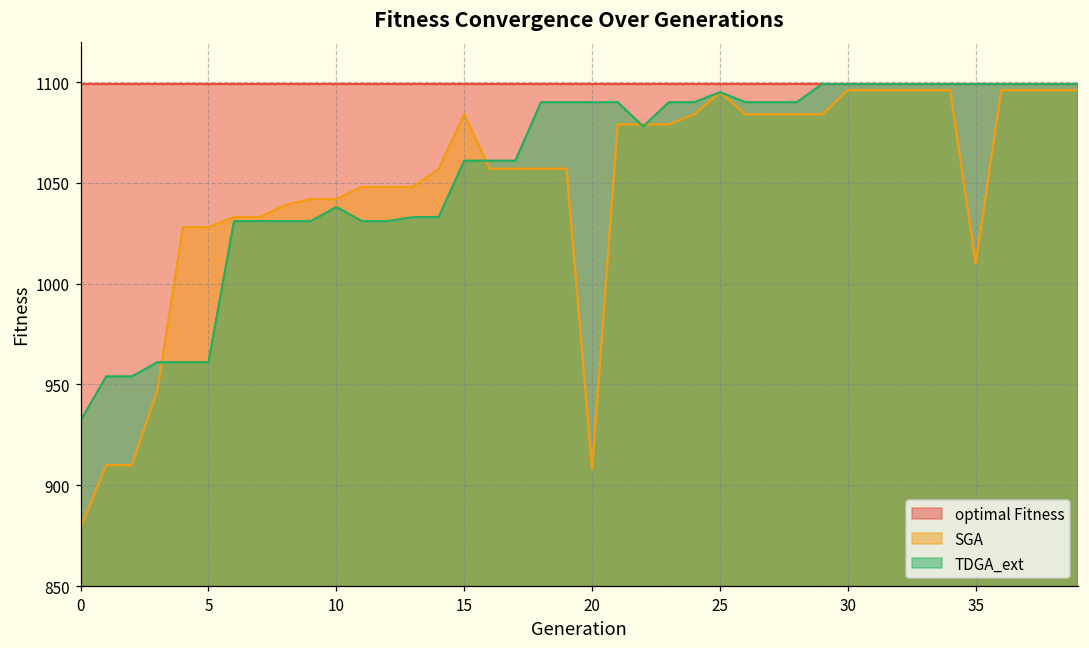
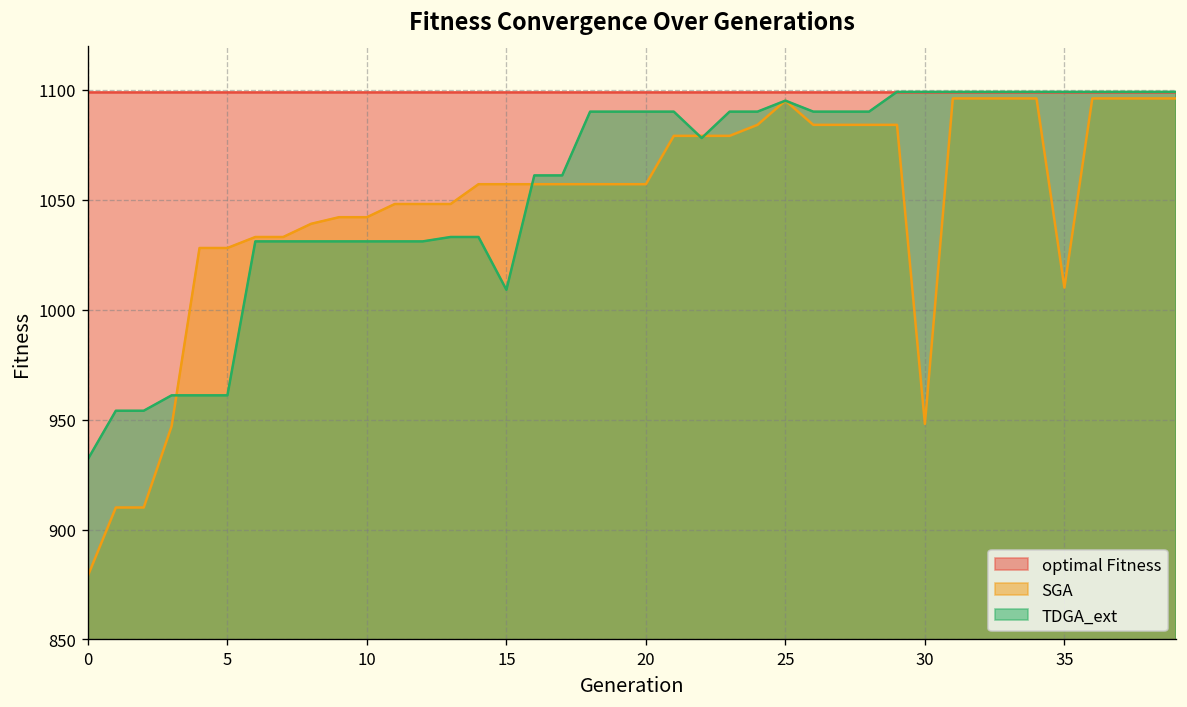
TDGA_ext, 10: 1038 -> 1031
SGA, 15: 1084 -> 1057
TDGA_ext, 15: 1061 -> 1009
SGA, 20: 908 -> 1057
SGA, 30: 1096 -> 948
